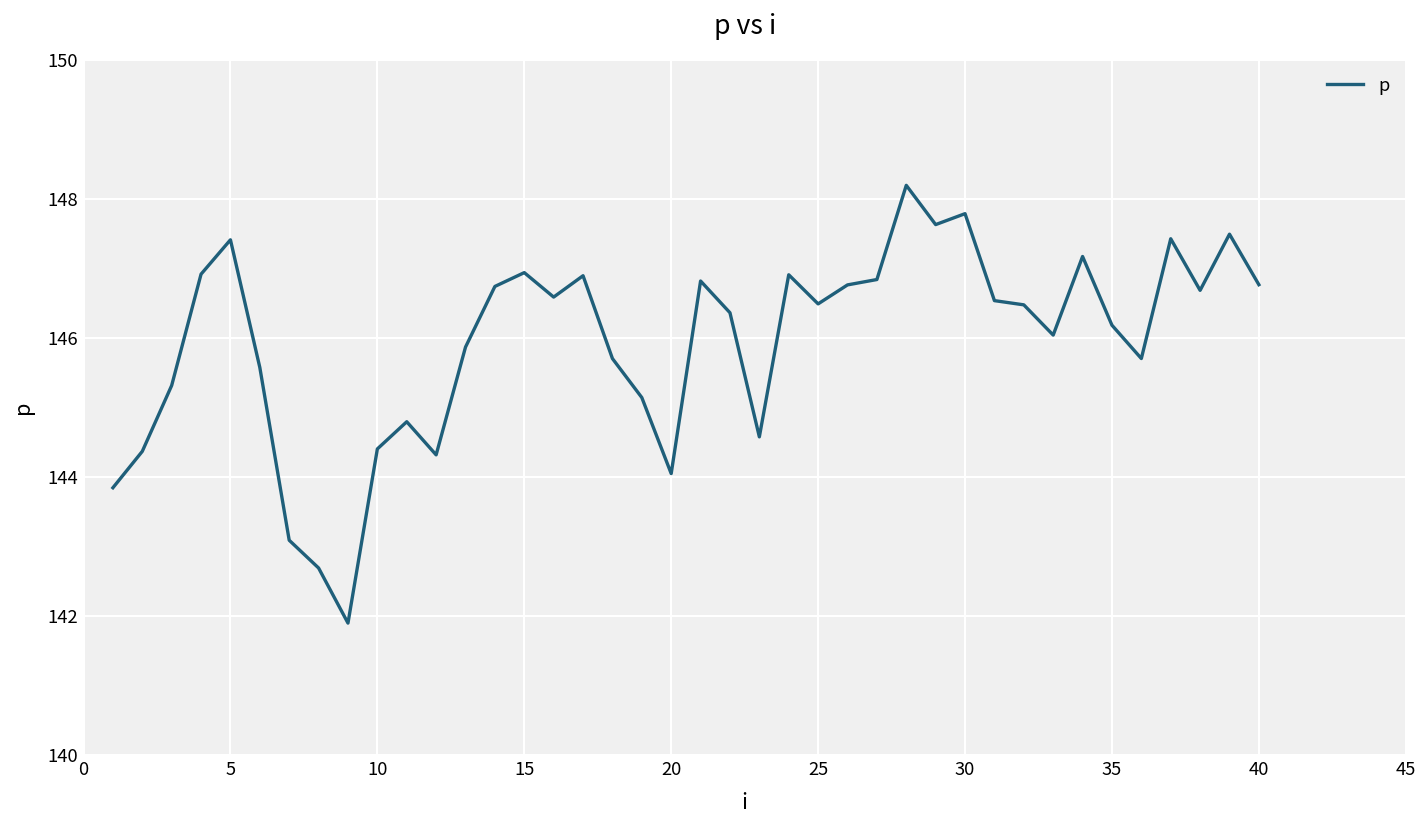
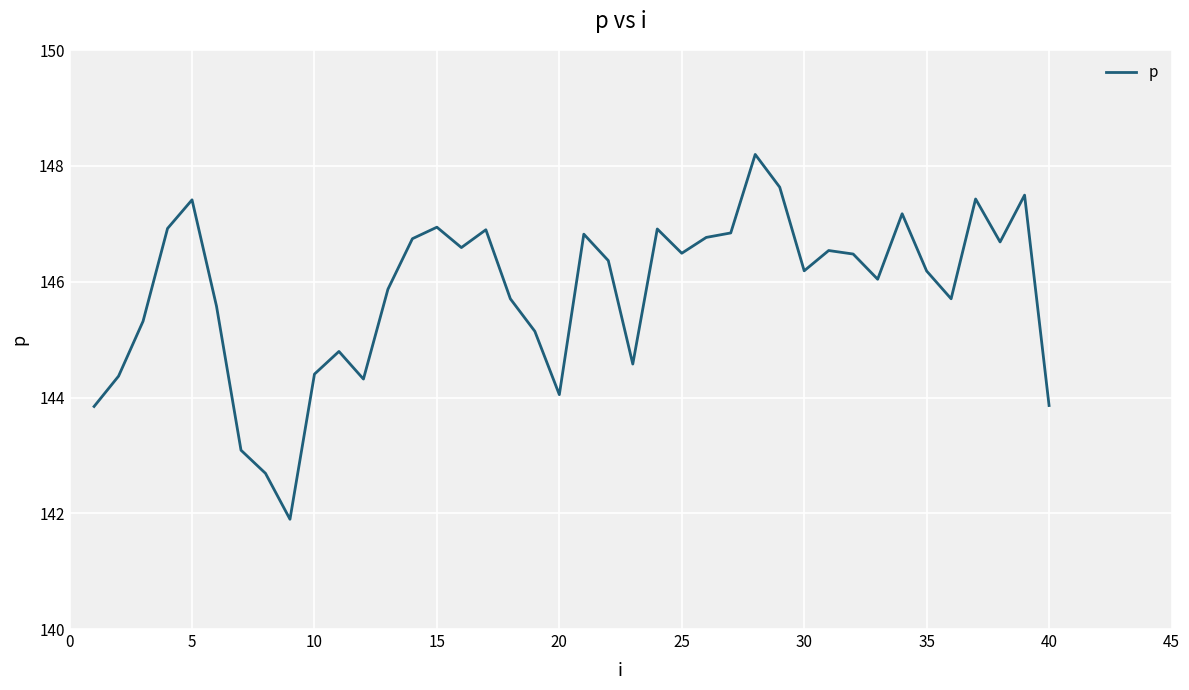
30: 147.8 -> 146.2
40: 146.8 -> 143.9
